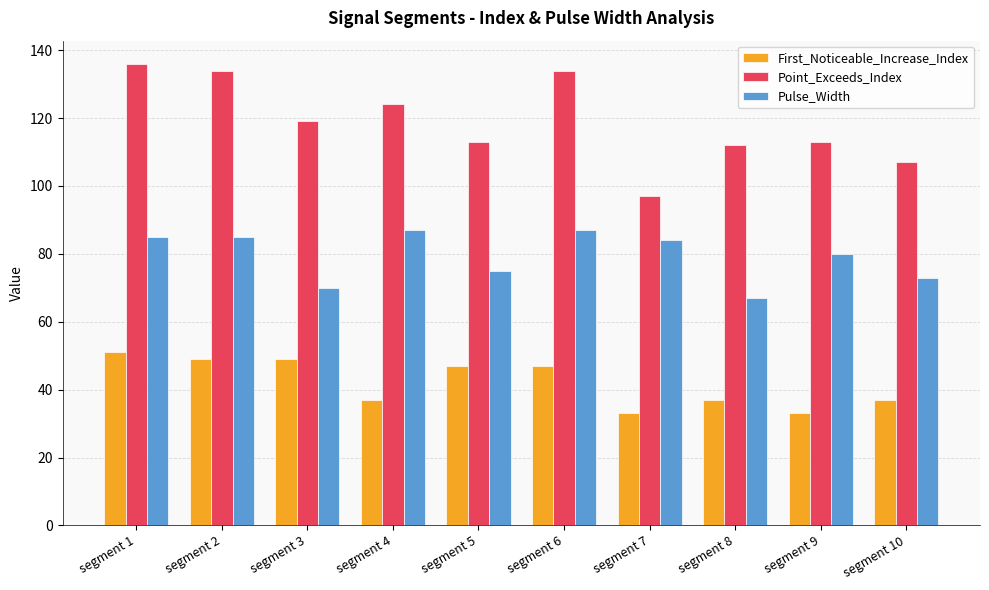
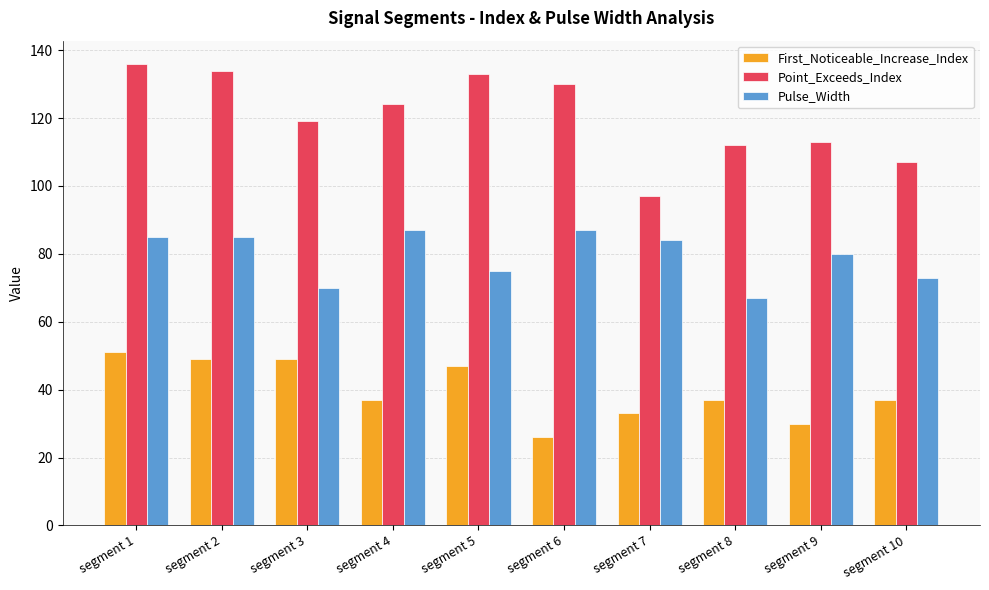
Point_Exceeds_Index, segment 5: 113 -> 133
First_Noticeable_Increase_Index, segment 6: 47 -> 26
Point_Exceeds_Index, segment 6: 134 -> 130
First_Noticeable_Increase_Index, segment 9: 33 -> 30
